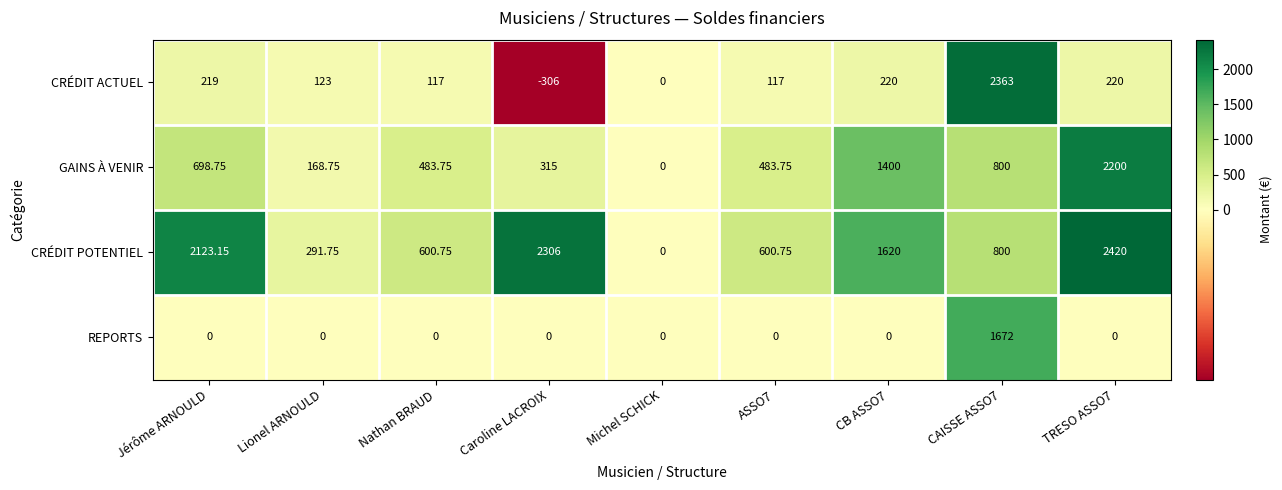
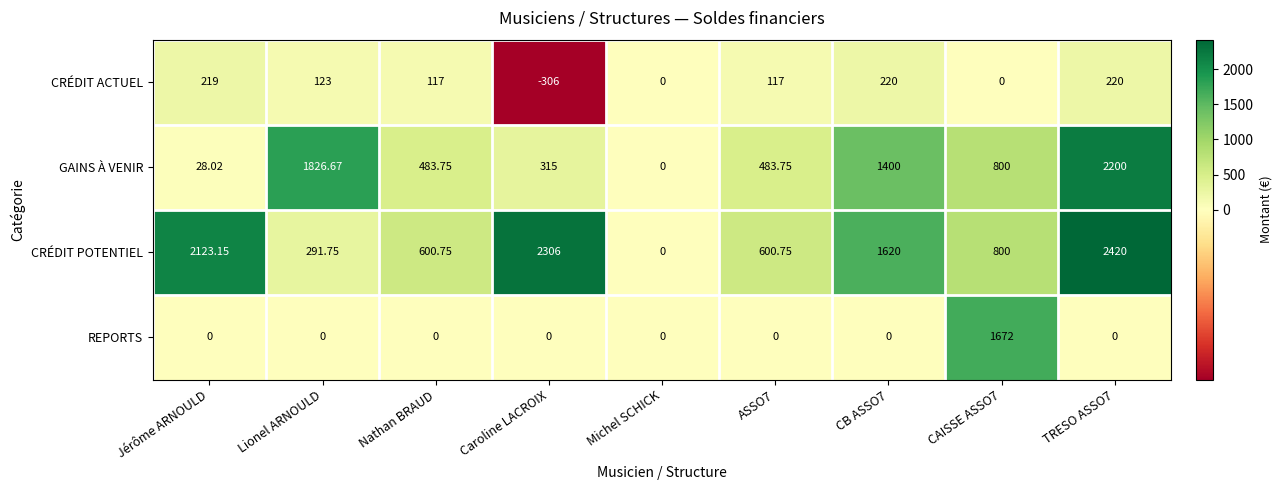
CRÉDIT ACTUEL, CAISSE ASSO7: 2363 -> 0
GAINS À VENIR, Jérôme ARNOULD: 698.75 -> 28.02
GAINS À VENIR, Lionel ARNOULD: 168.75 -> 1826.67
